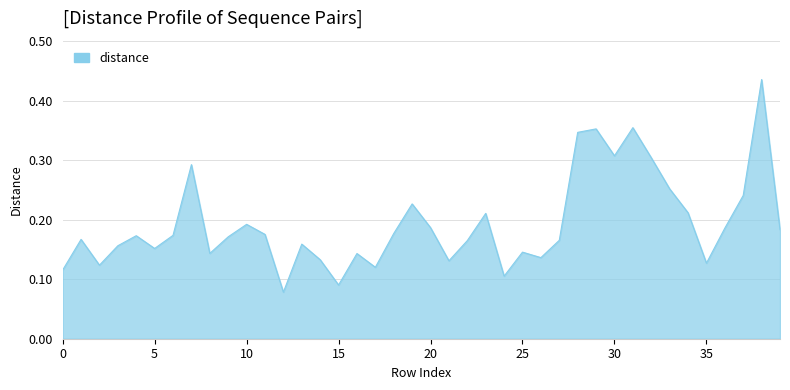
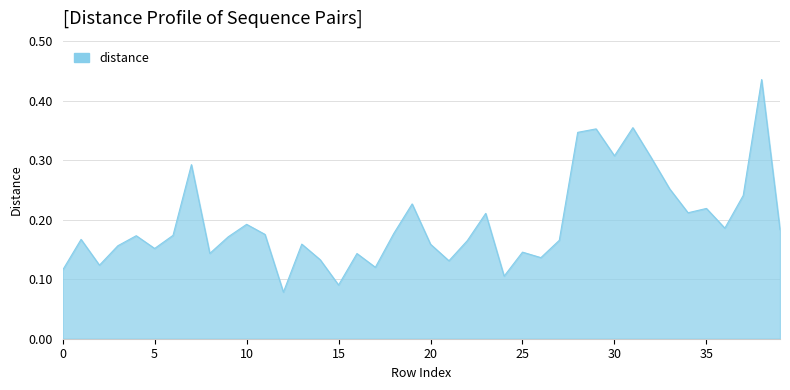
20: 0.19 -> 0.16
35: 0.13 -> 0.22
